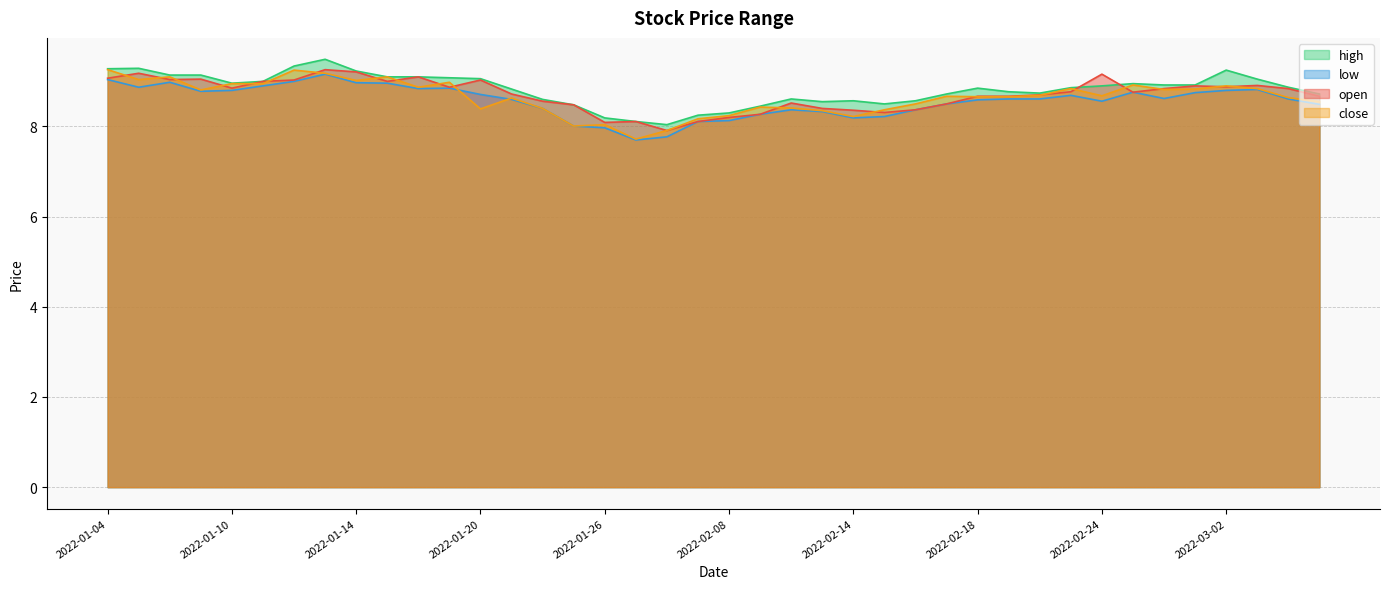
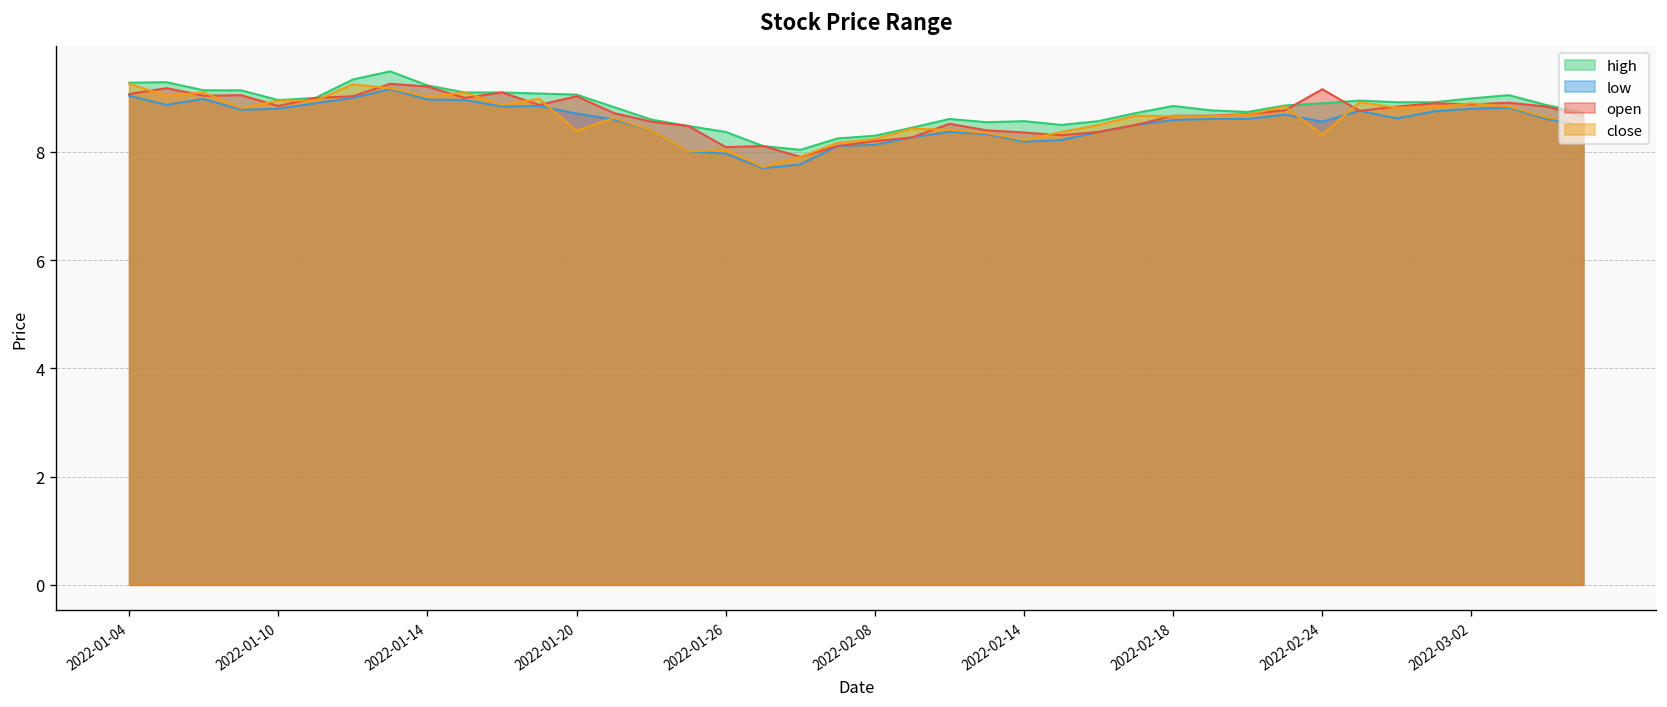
high, 2022-01-26: 8.2 -> 8.4
close, 2022-02-24: 8.7 -> 8.3
high, 2022-03-02: 9.3 -> 9.0
